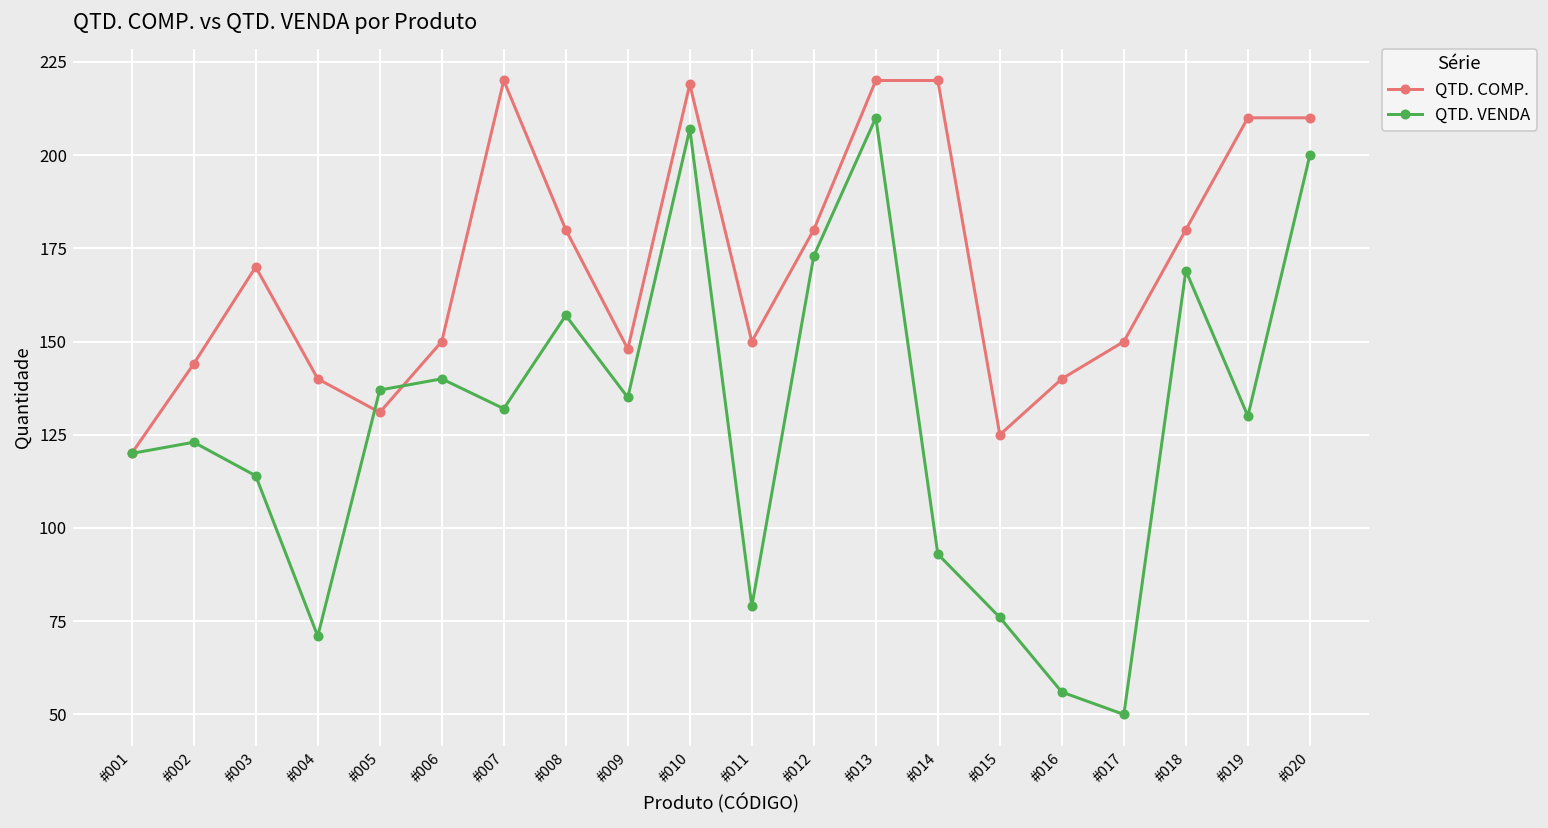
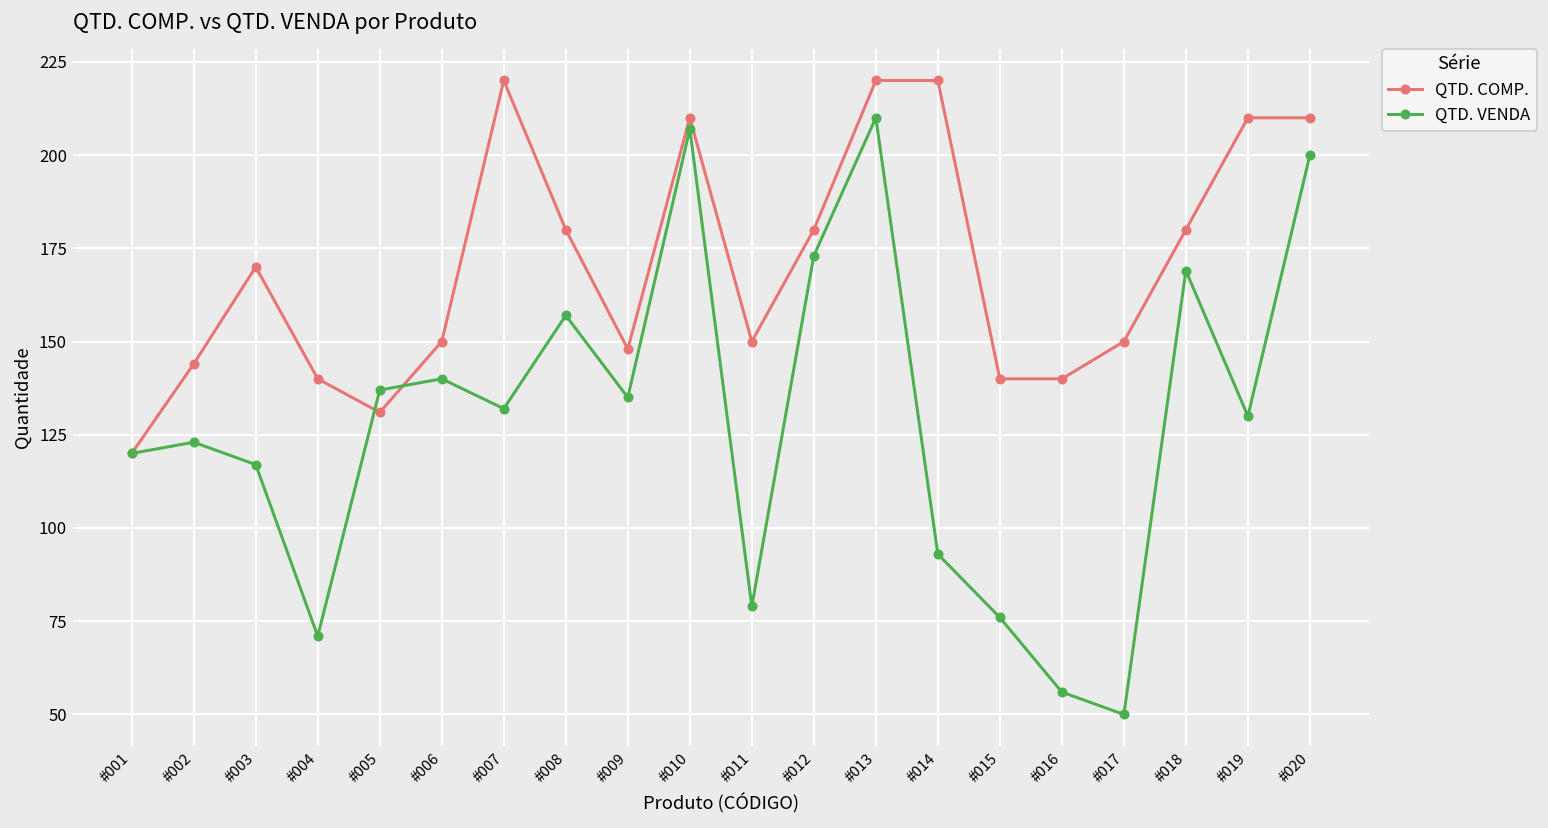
QTD. VENDA, #003: 114 -> 117
QTD. COMP., #010: 219 -> 210
QTD. COMP., #015: 125 -> 140
